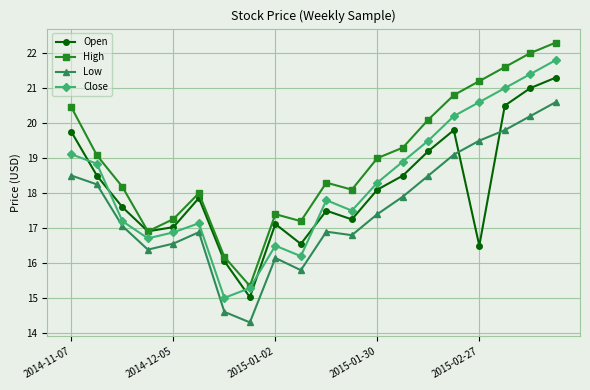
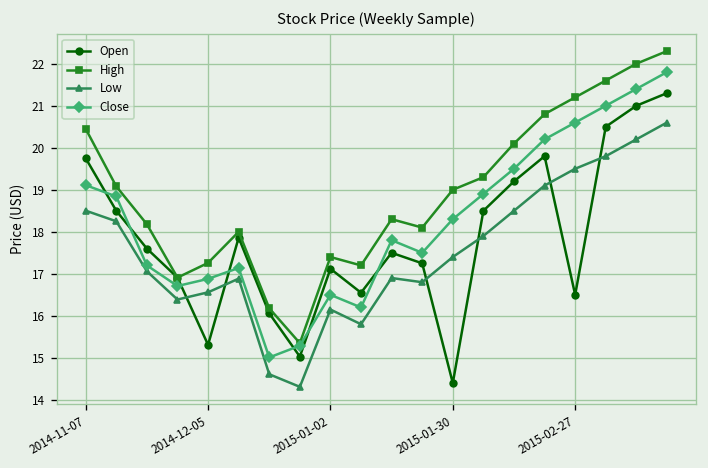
Open, 2014-12-05: 17.0 -> 15.3
Open, 2015-01-30: 18.1 -> 14.4
